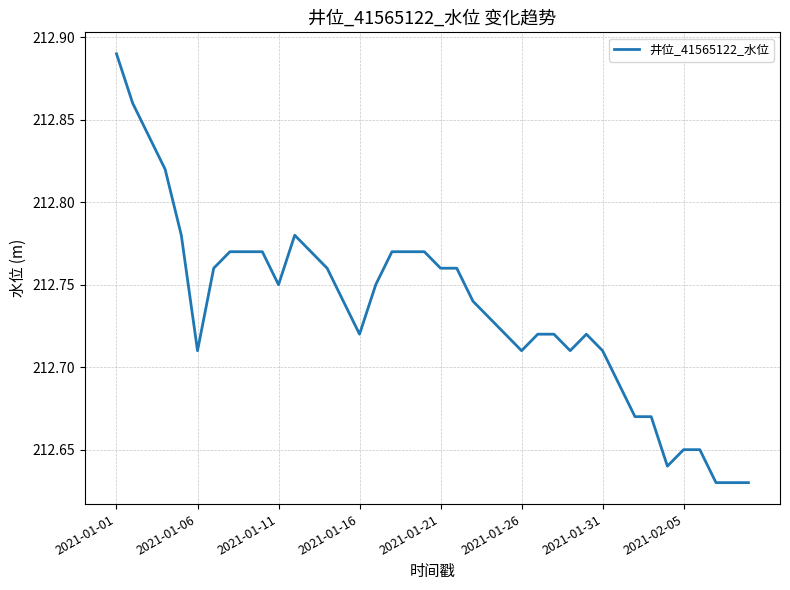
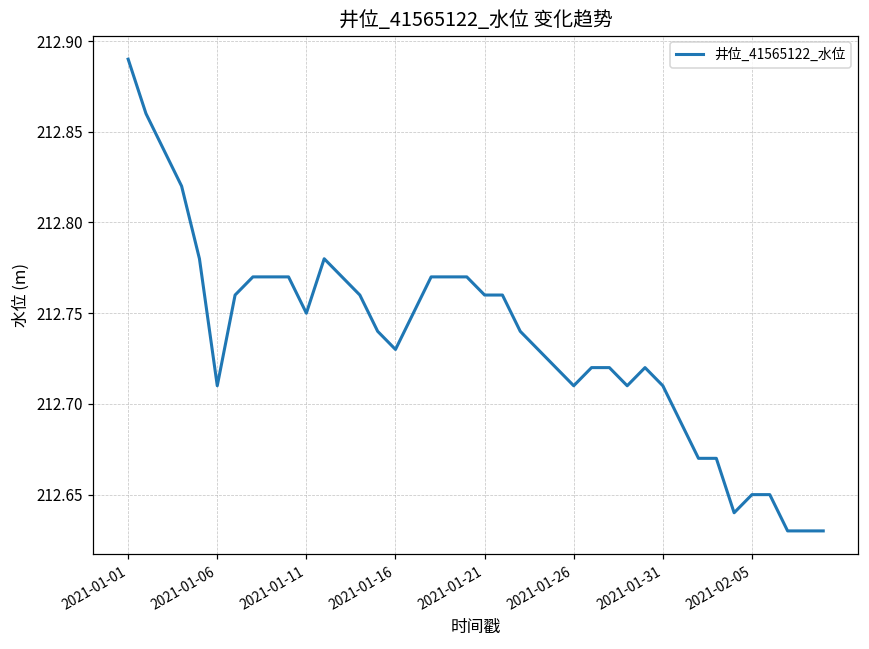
2021-01-16: 212.72 -> 212.73
